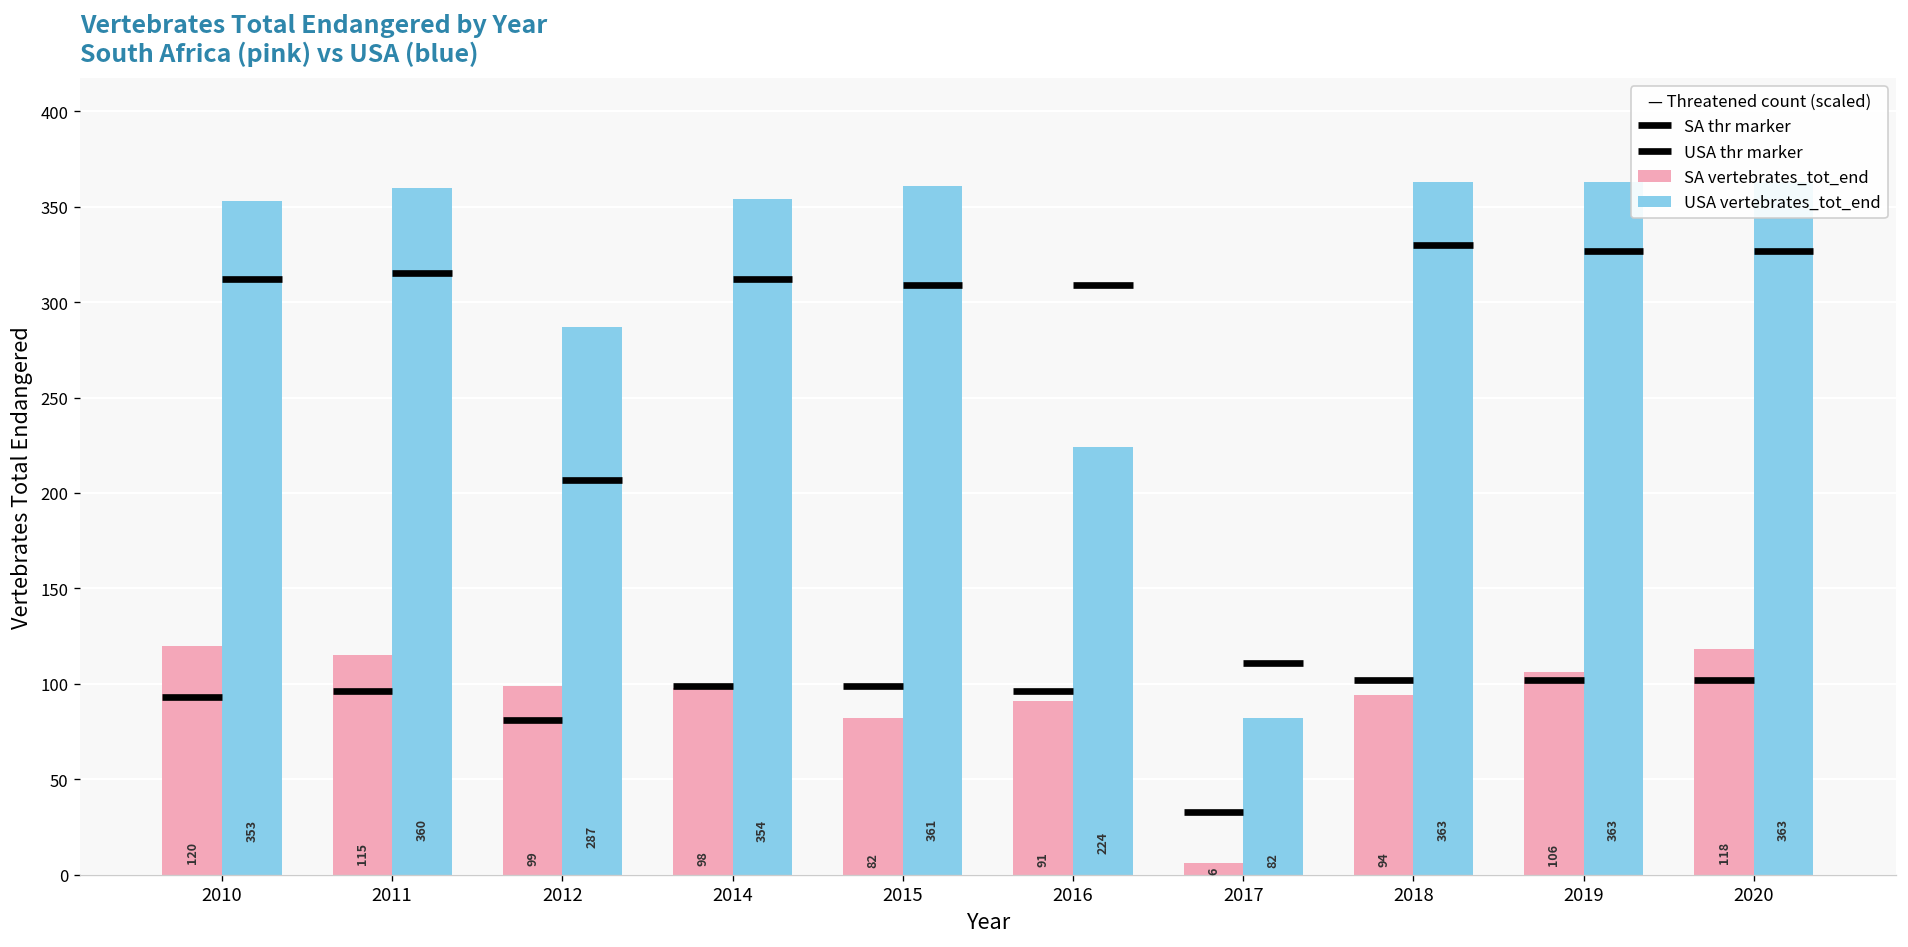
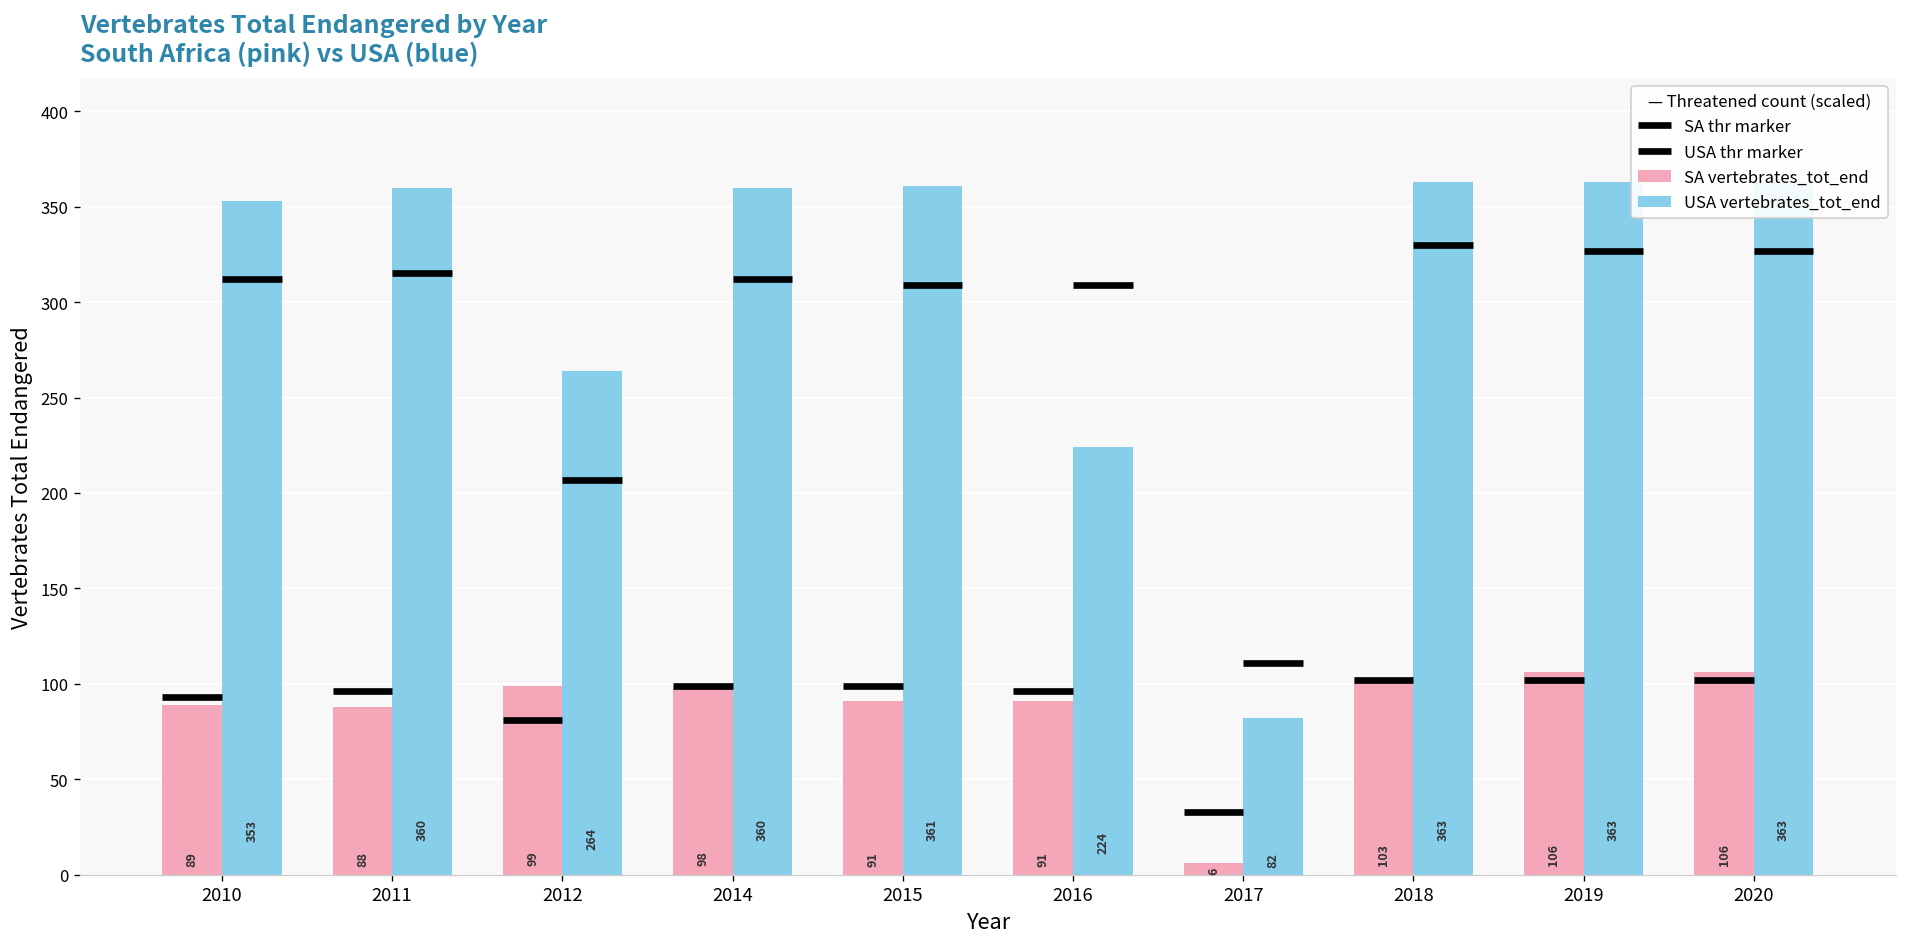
SA vertebrates_tot_end, 2010: 120 -> 89
SA vertebrates_tot_end, 2011: 115 -> 88
USA vertebrates_tot_end, 2012: 287 -> 264
USA vertebrates_tot_end, 2014: 354 -> 360
SA vertebrates_tot_end, 2015: 82 -> 91
SA vertebrates_tot_end, 2018: 94 -> 103
SA vertebrates_tot_end, 2020: 118 -> 106
